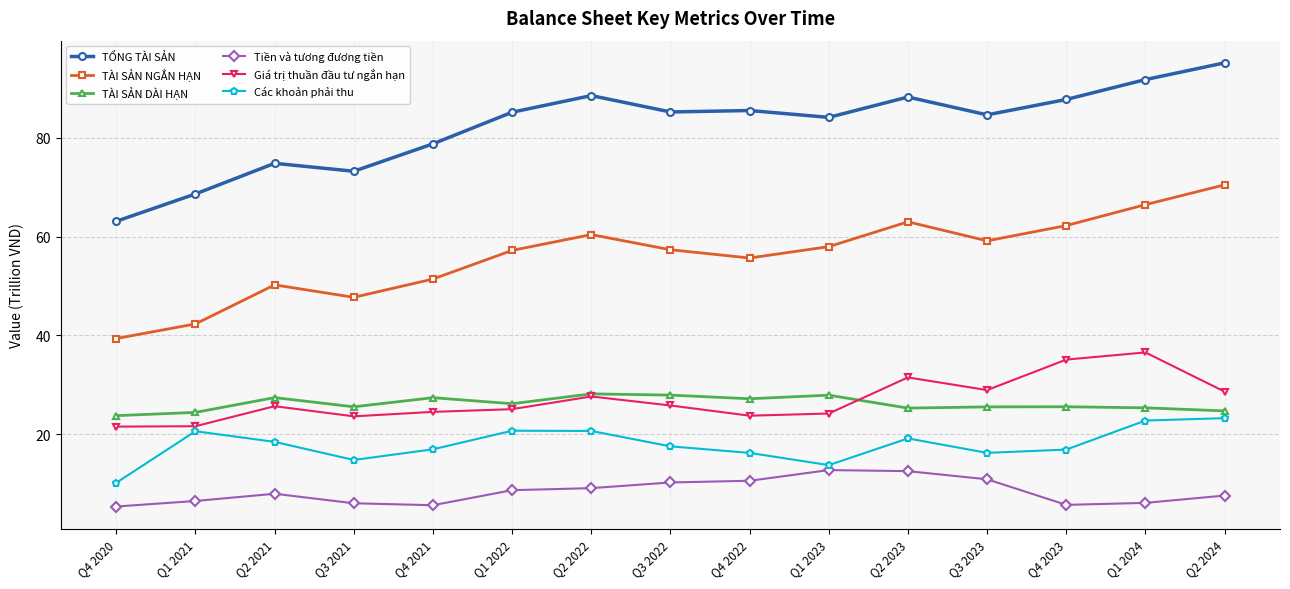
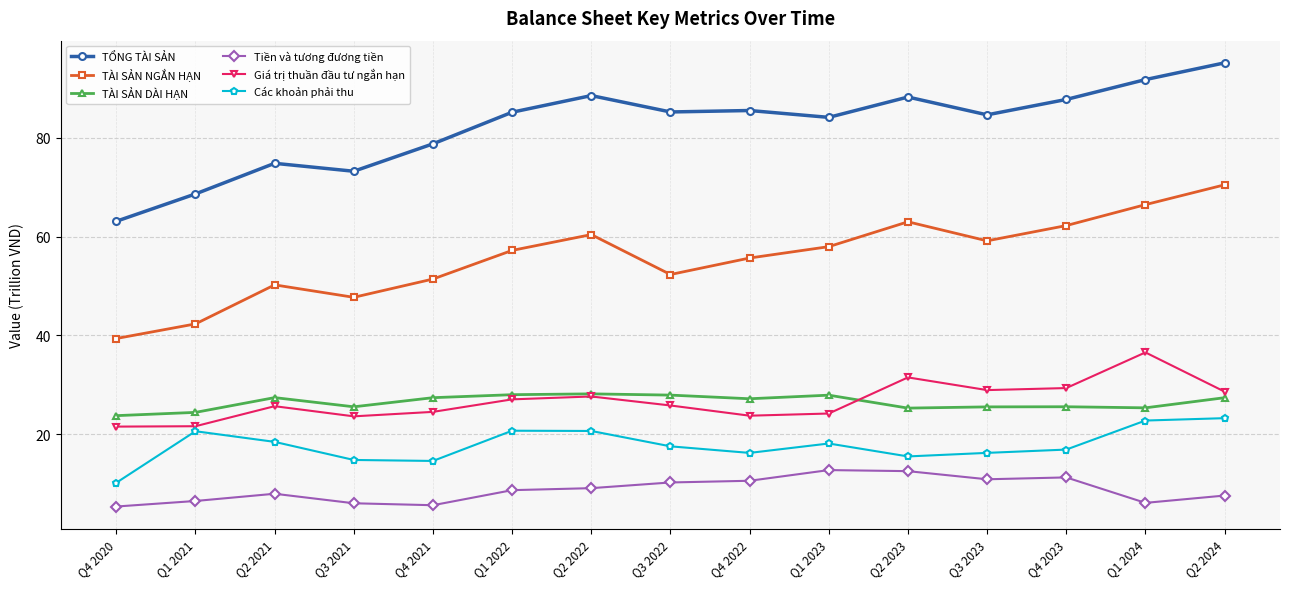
Các khoản phải thu, Q4 2021: 17 -> 15
TÀI SẢN DÀI HẠN, Q1 2022: 26 -> 28
Giá trị thuần đầu tư ngắn hạn, Q1 2022: 25 -> 27
TÀI SẢN NGẮN HẠN, Q3 2022: 57 -> 52
Các khoản phải thu, Q1 2023: 14 -> 18
Các khoản phải thu, Q2 2023: 19 -> 15
Tiền và tương đương tiền, Q4 2023: 6 -> 11
Giá trị thuần đầu tư ngắn hạn, Q4 2023: 35 -> 29
TÀI SẢN DÀI HẠN, Q2 2024: 25 -> 27
